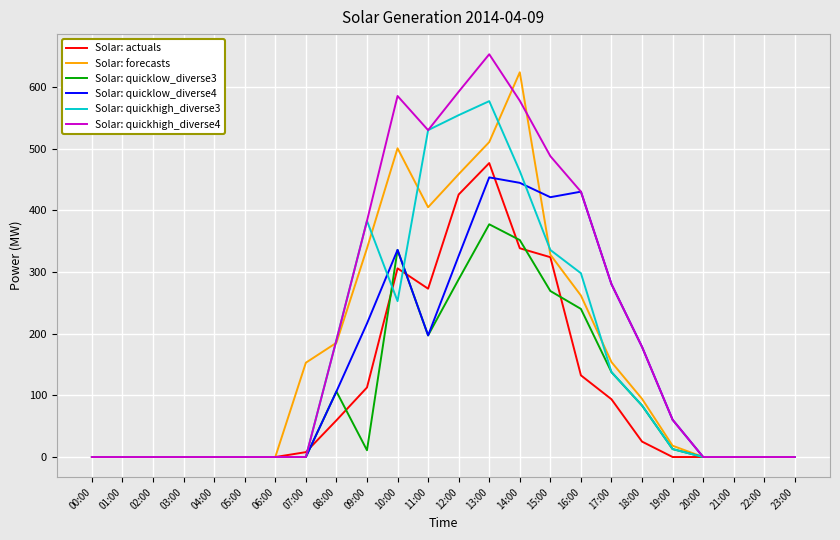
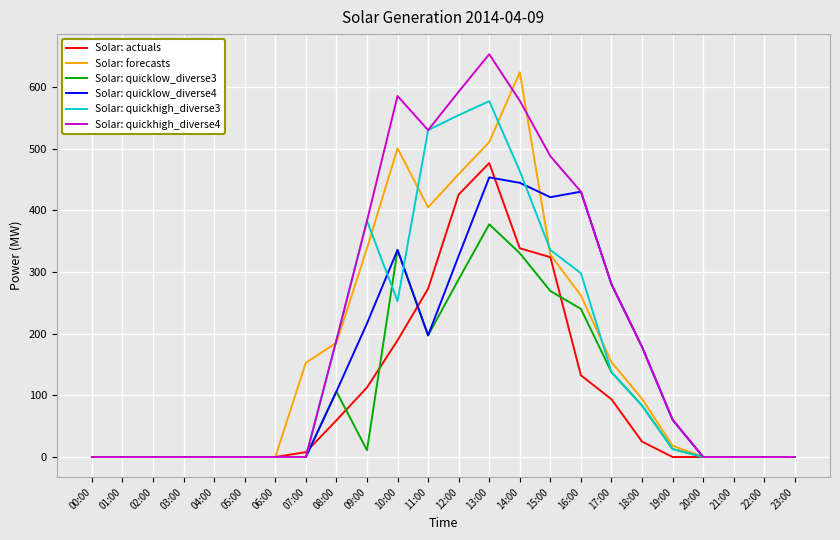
Solar: actuals, 10:00: 310 -> 190
Solar: quicklow_diverse3, 14:00: 350 -> 330
